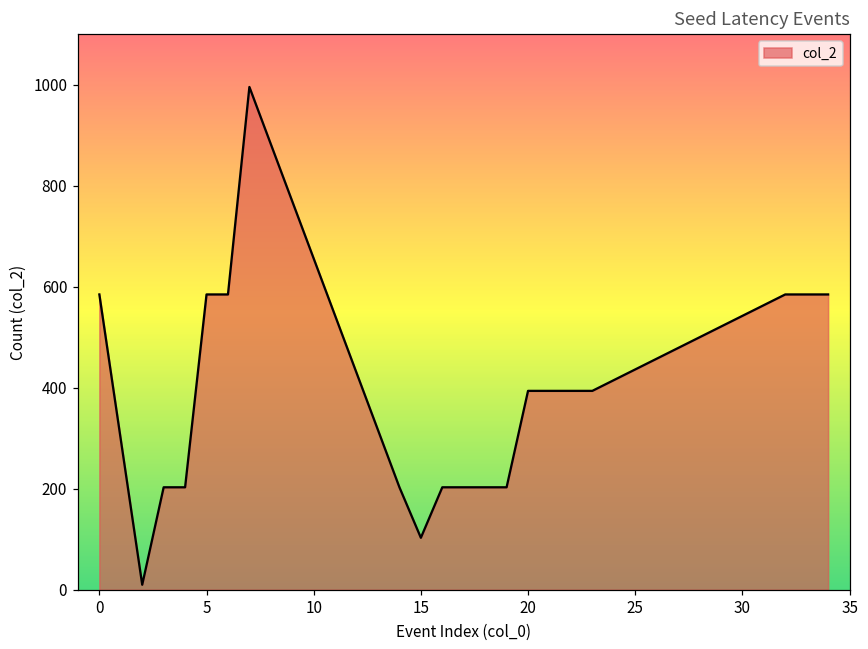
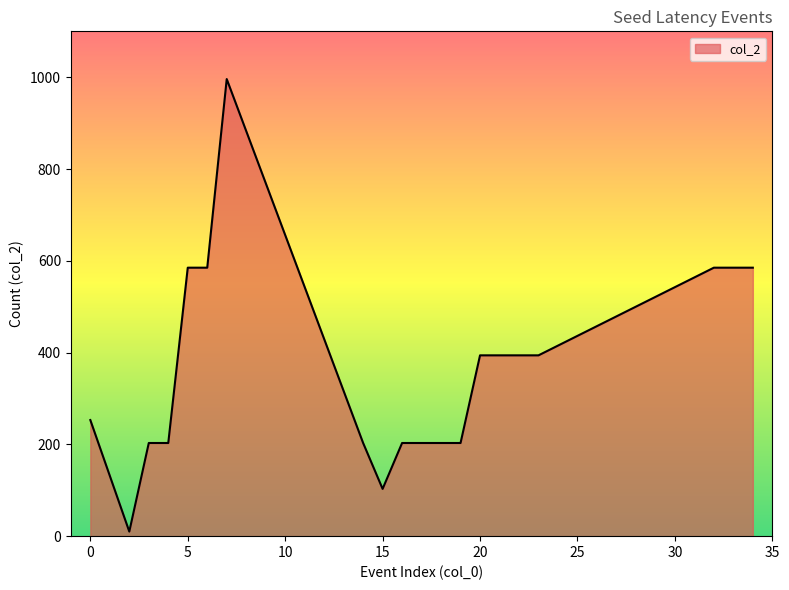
0: 590 -> 250
